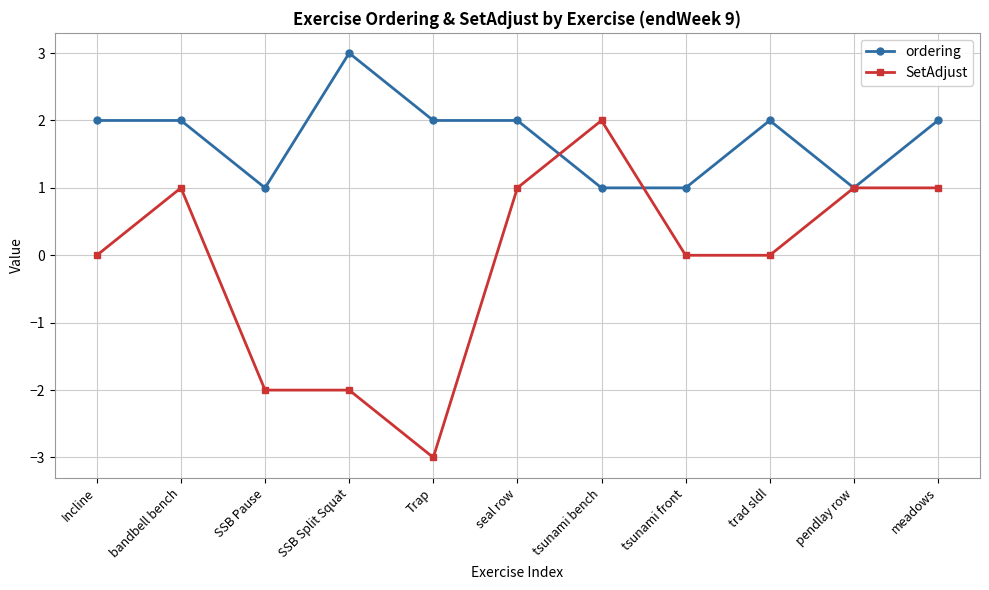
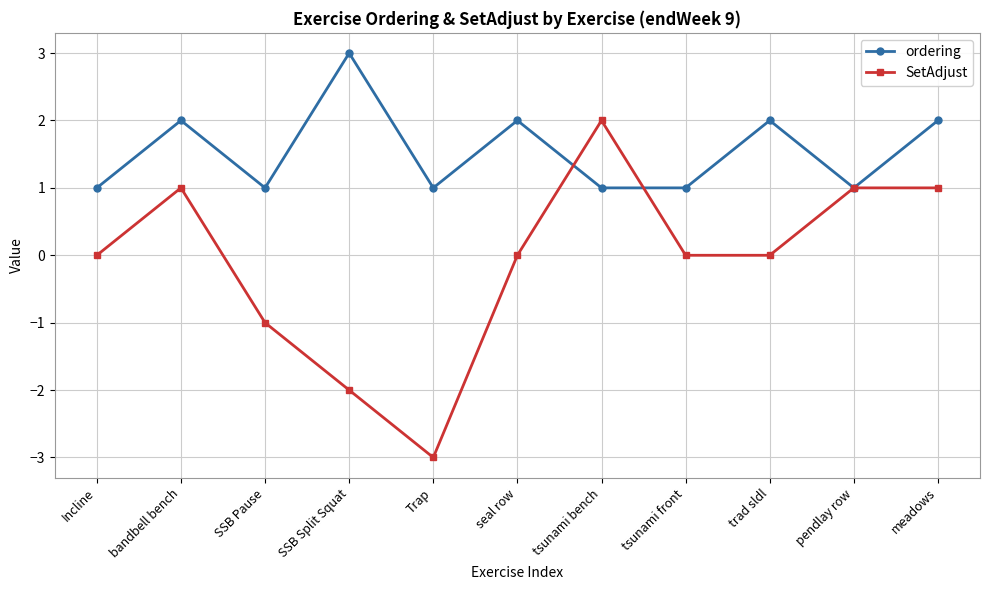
ordering, Incline: 2 -> 1
SetAdjust, SSB Pause: -2 -> -1
ordering, Trap: 2 -> 1
SetAdjust, seal row: 1 -> 0
